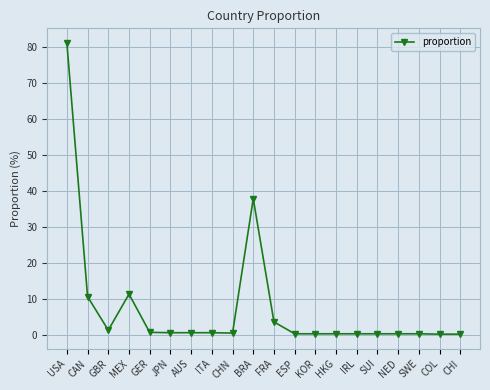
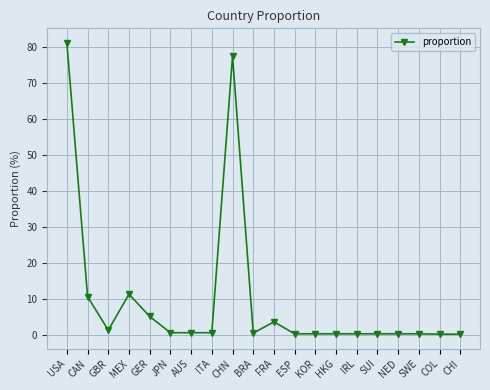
GER: 1 -> 5
CHN: 1 -> 77
BRA: 38 -> 1
